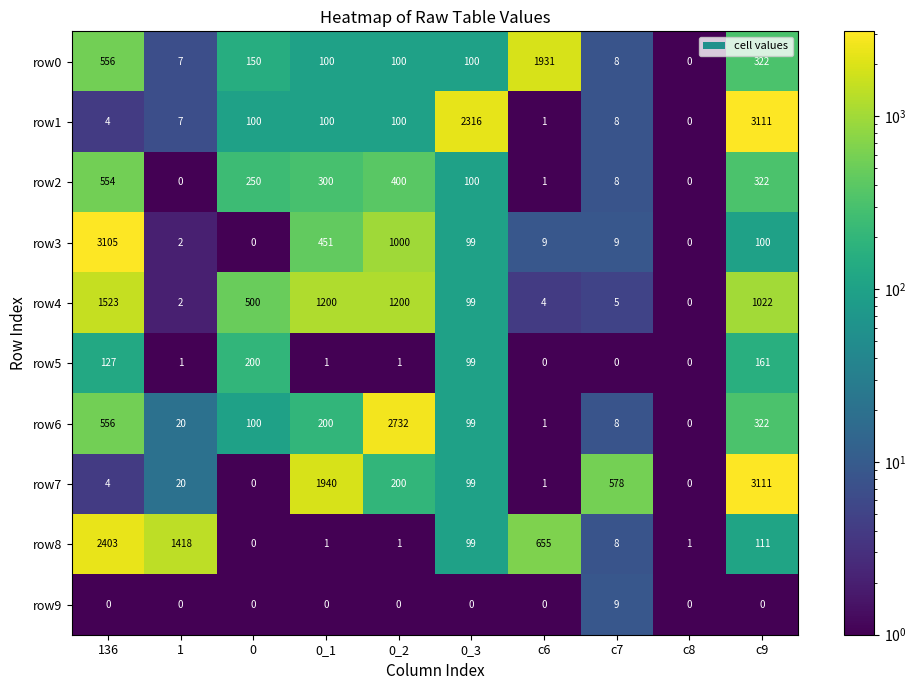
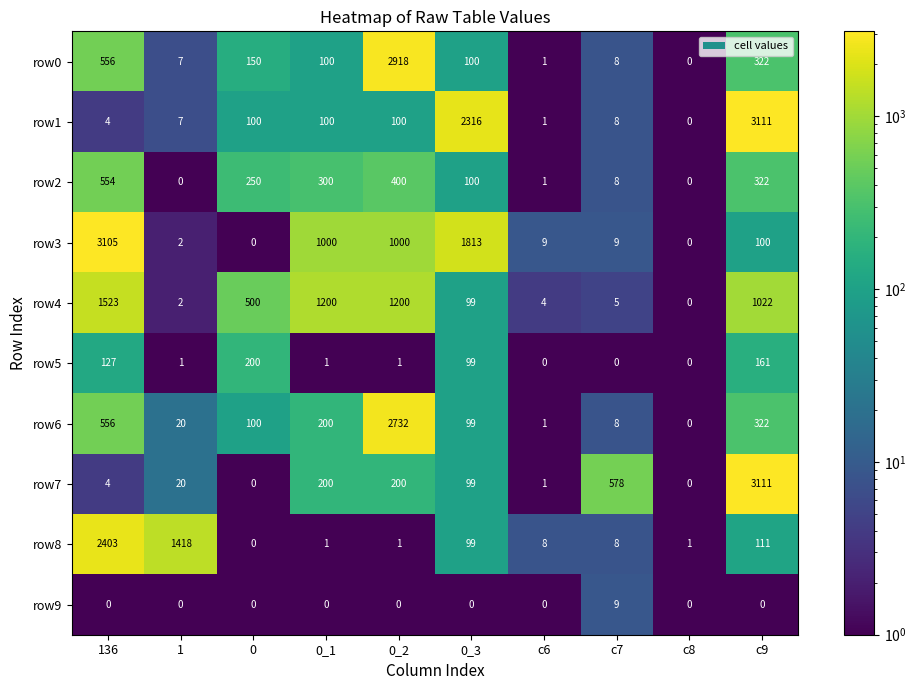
row0, 0_2: 100 -> 2918
row0, c6: 1931 -> 1
row3, 0_1: 451 -> 1000
row3, 0_3: 99 -> 1813
row7, 0_1: 1940 -> 200
row8, c6: 655 -> 8
